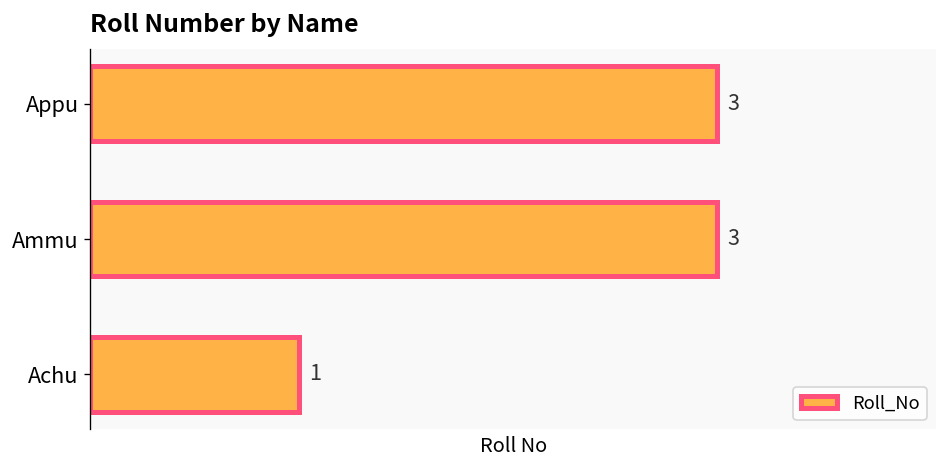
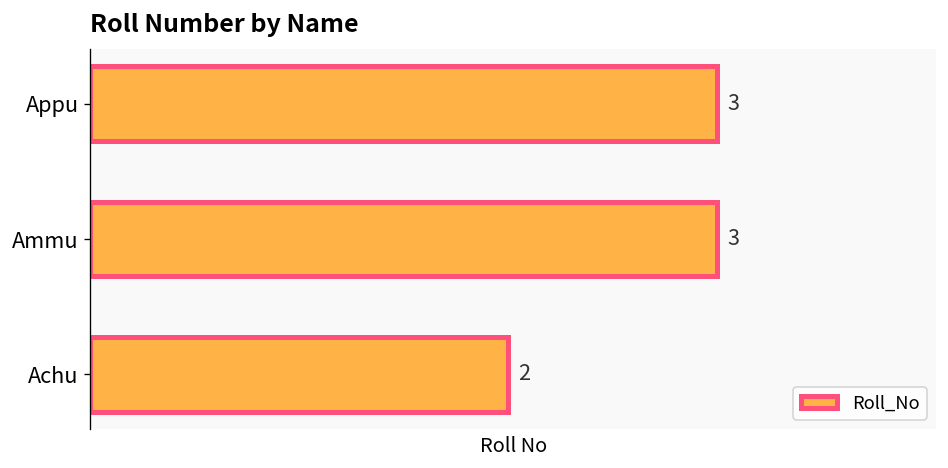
Achu: 1 -> 2
